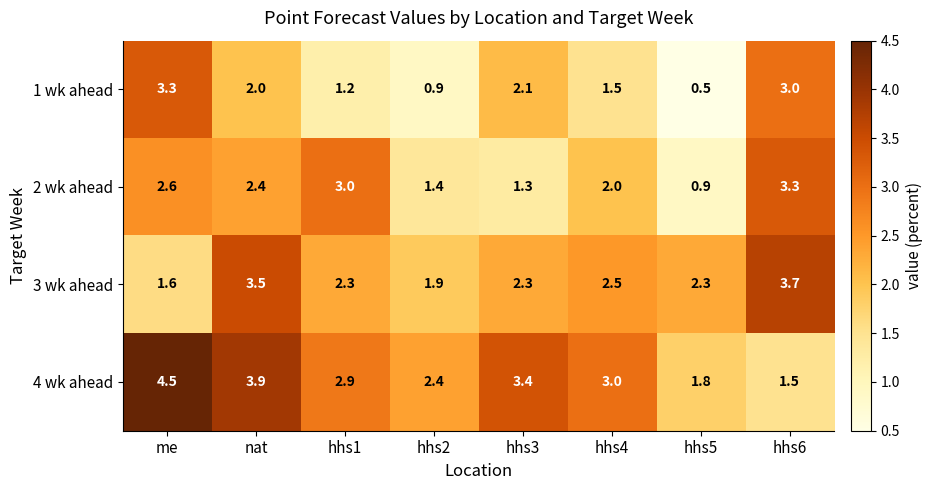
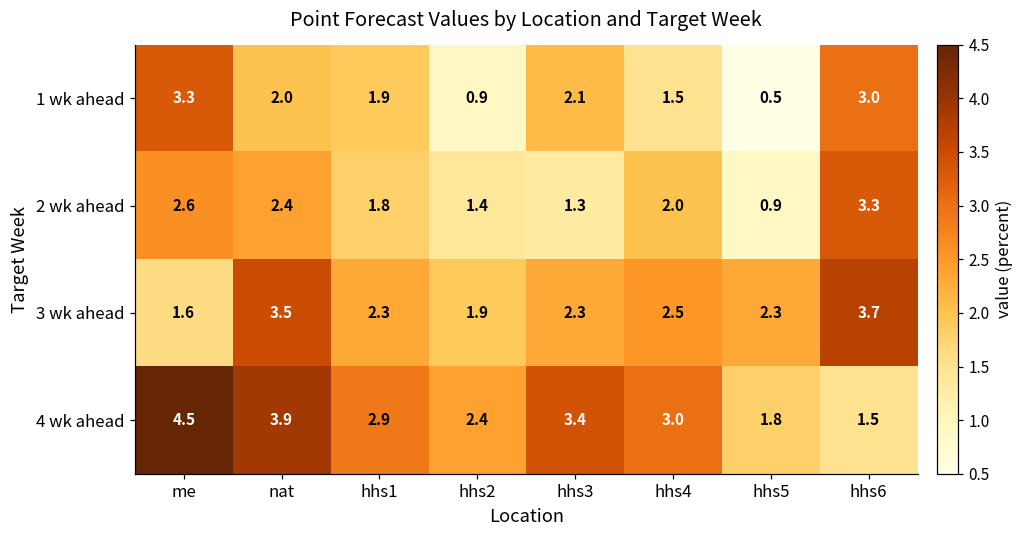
1 wk ahead, hhs1: 1.2 -> 1.9
2 wk ahead, hhs1: 3.0 -> 1.8
